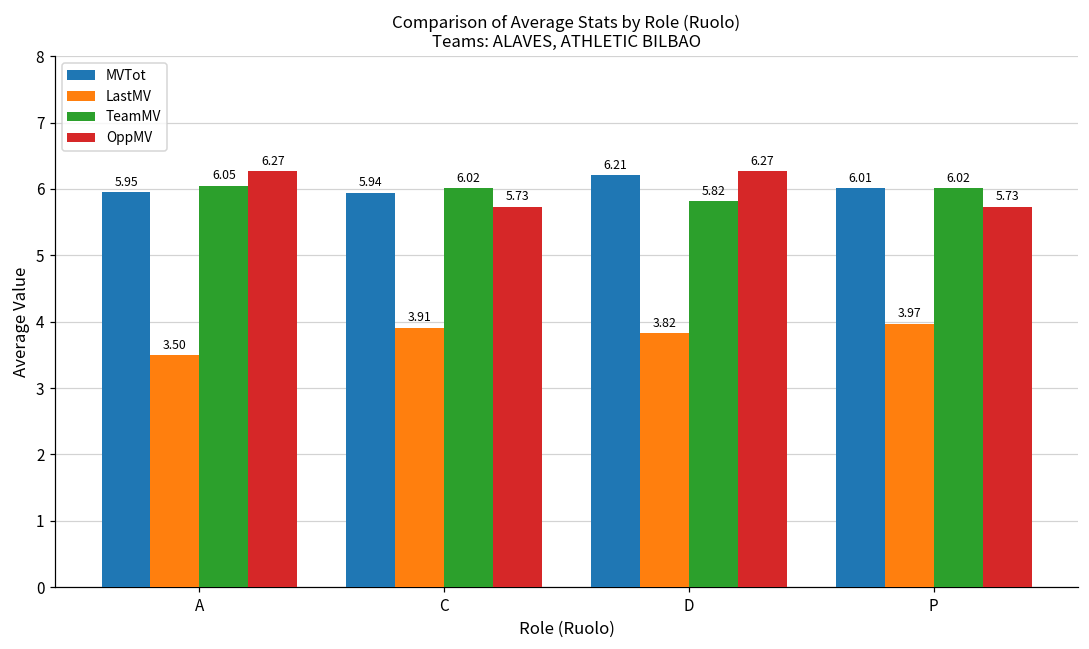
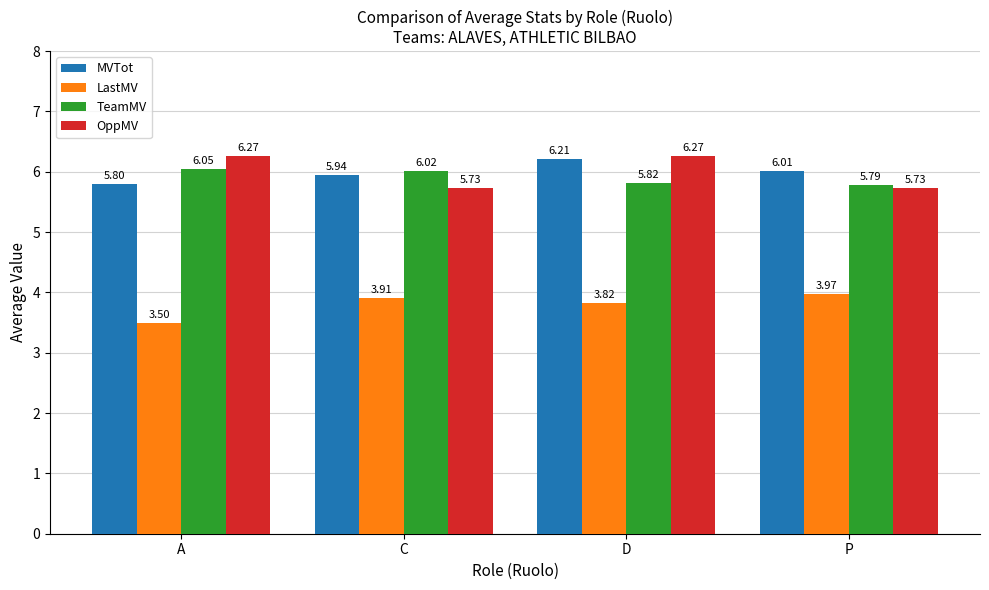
MVTot, A: 5.95 -> 5.80
TeamMV, P: 6.02 -> 5.79
